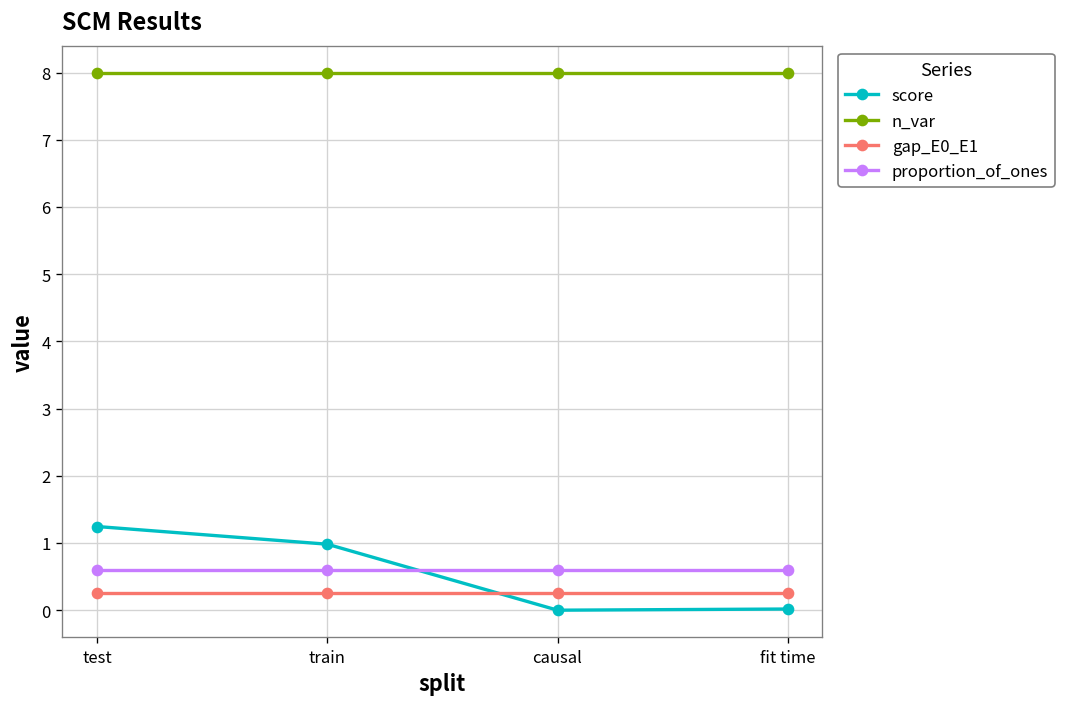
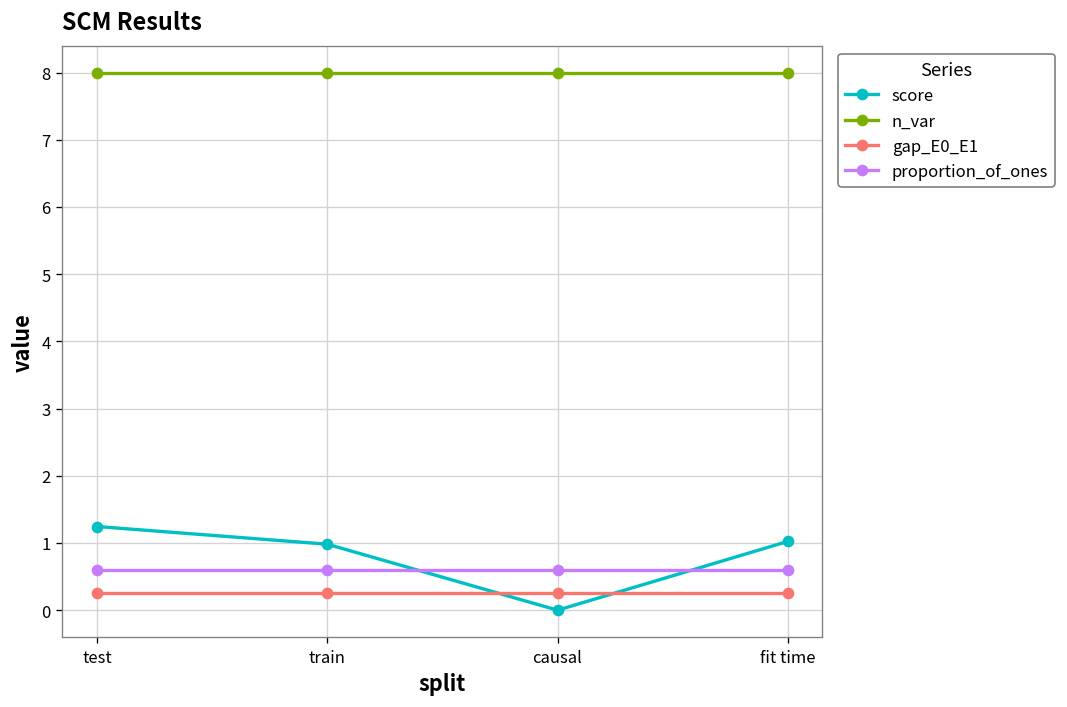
score, fit time: 0.0 -> 1.0
